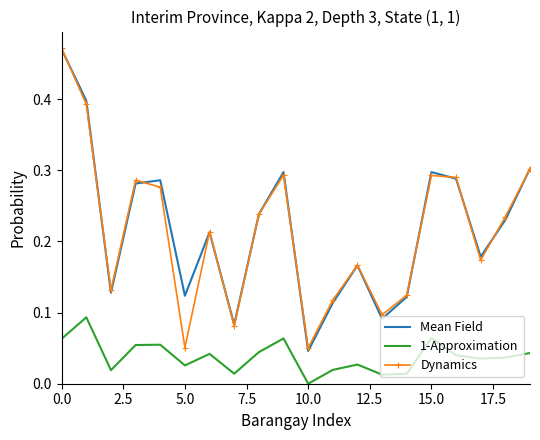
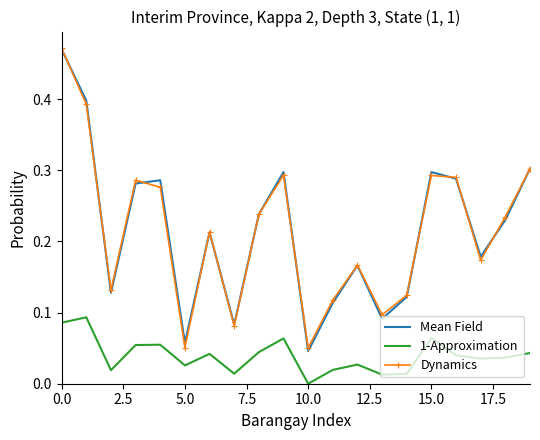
1-Approximation, 0.0: 0.06 -> 0.09
Mean Field, 5.0: 0.12 -> 0.06
